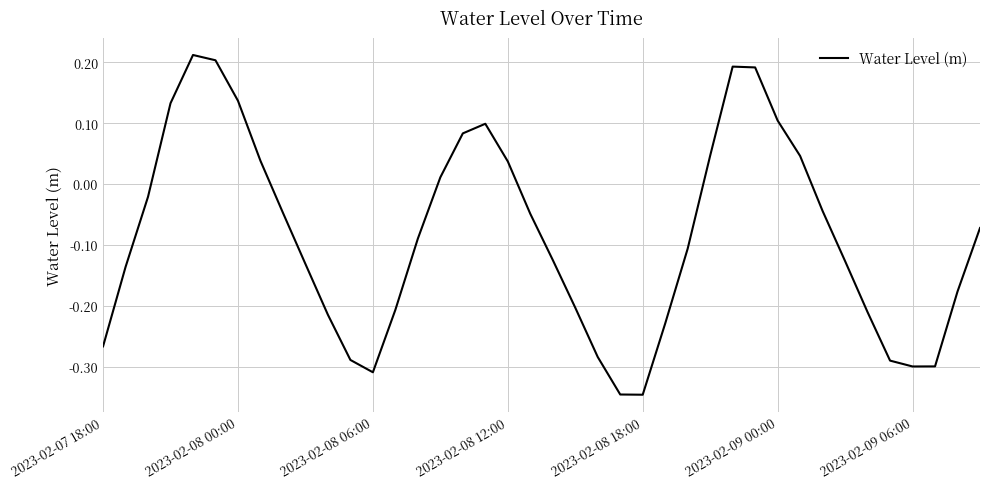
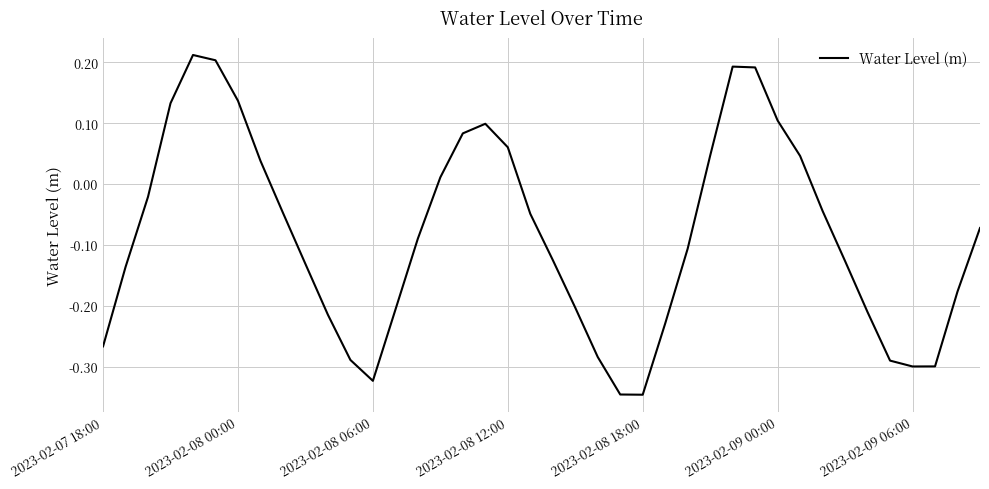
2023-02-08 06:00: -0.31 -> -0.32
2023-02-08 12:00: 0.04 -> 0.06
